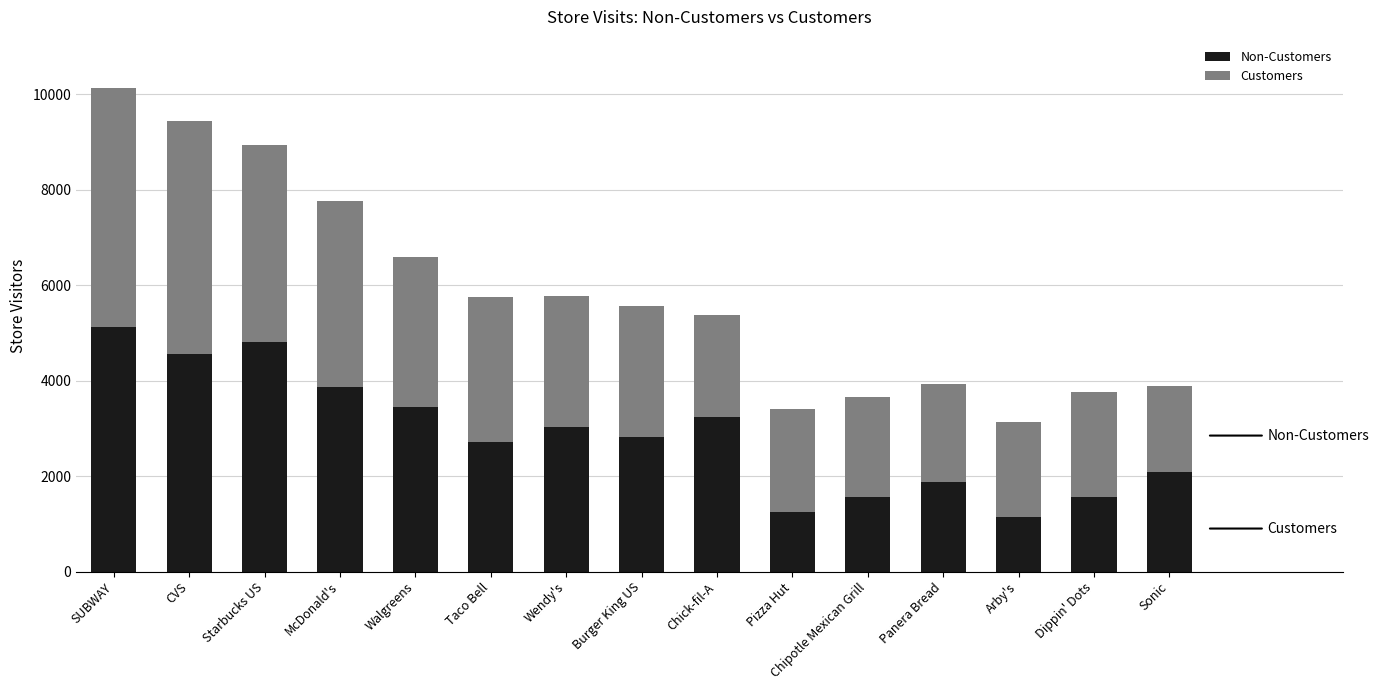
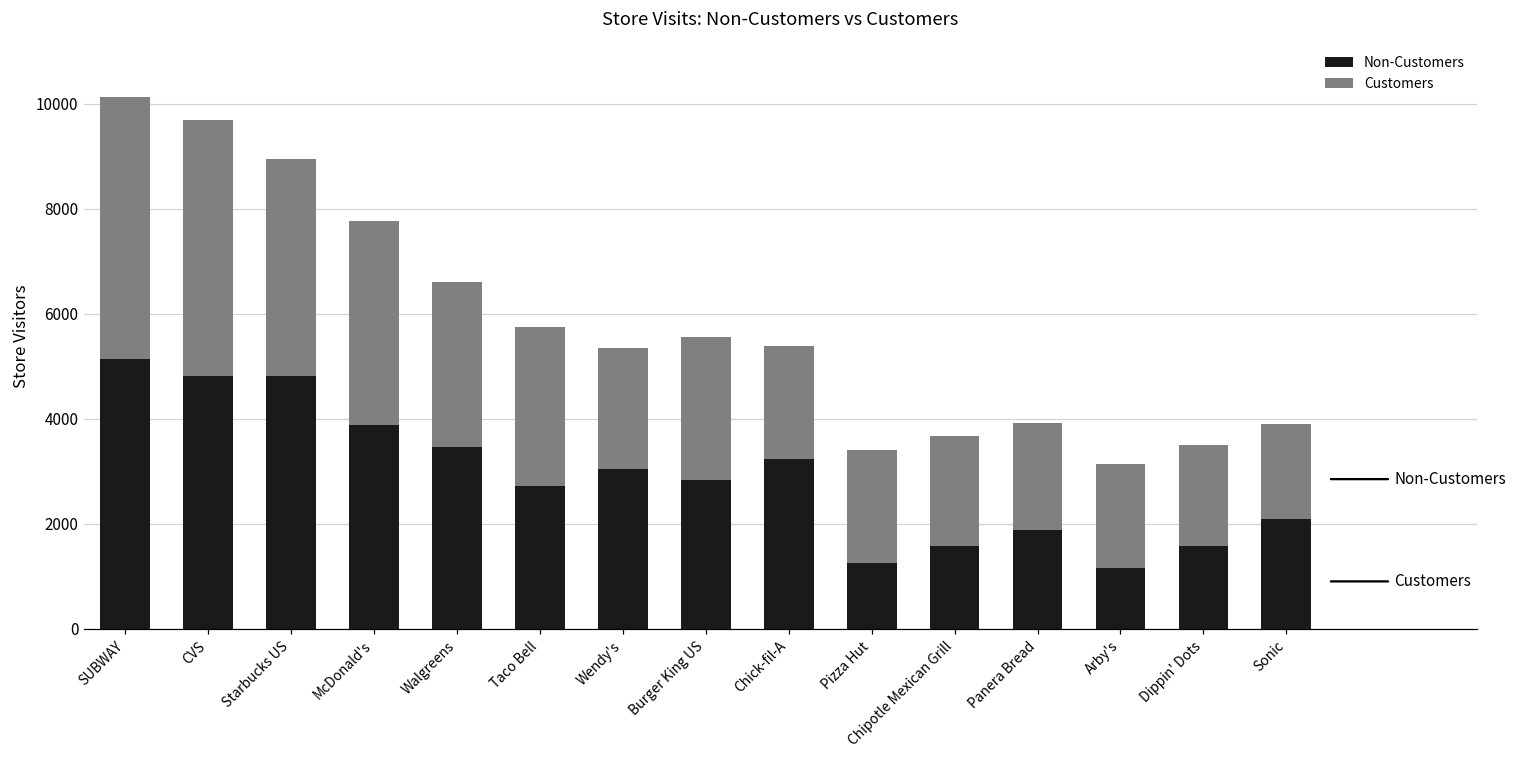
Non-Customers, CVS: 4600 -> 4800
Customers, Wendy's: 2700 -> 2300
Customers, Dippin' Dots: 2200 -> 1900
